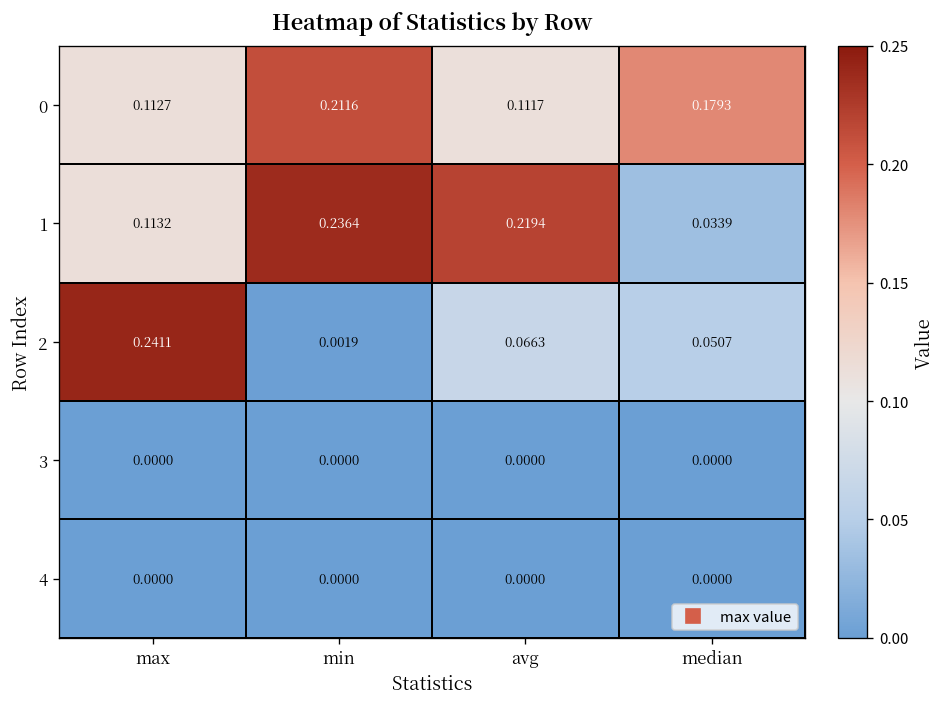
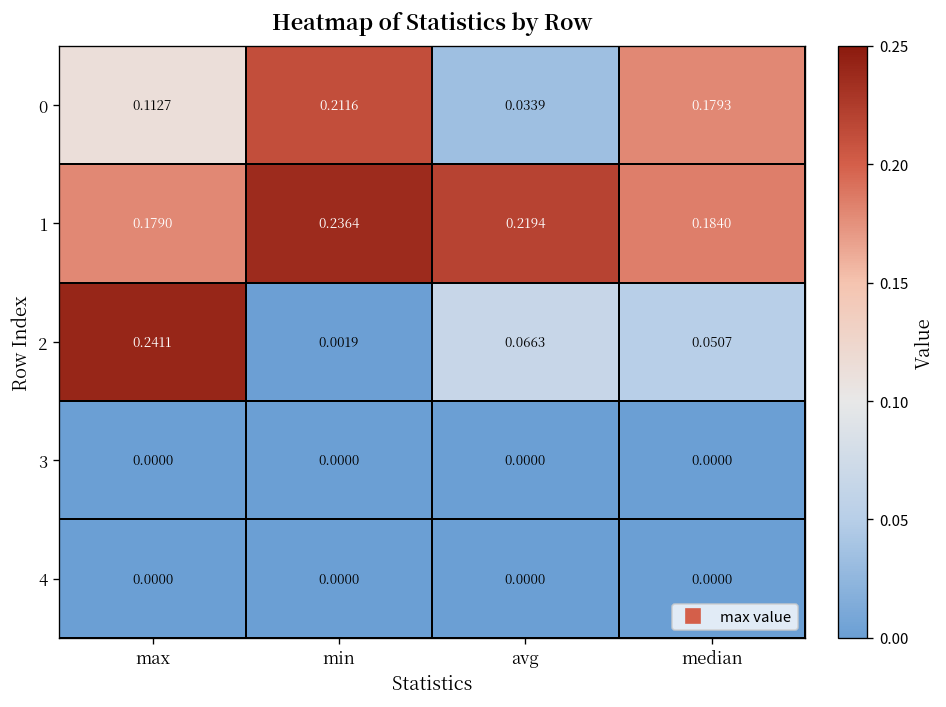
0, avg: 0.1117 -> 0.0339
1, max: 0.1132 -> 0.1790
1, median: 0.0339 -> 0.1840
